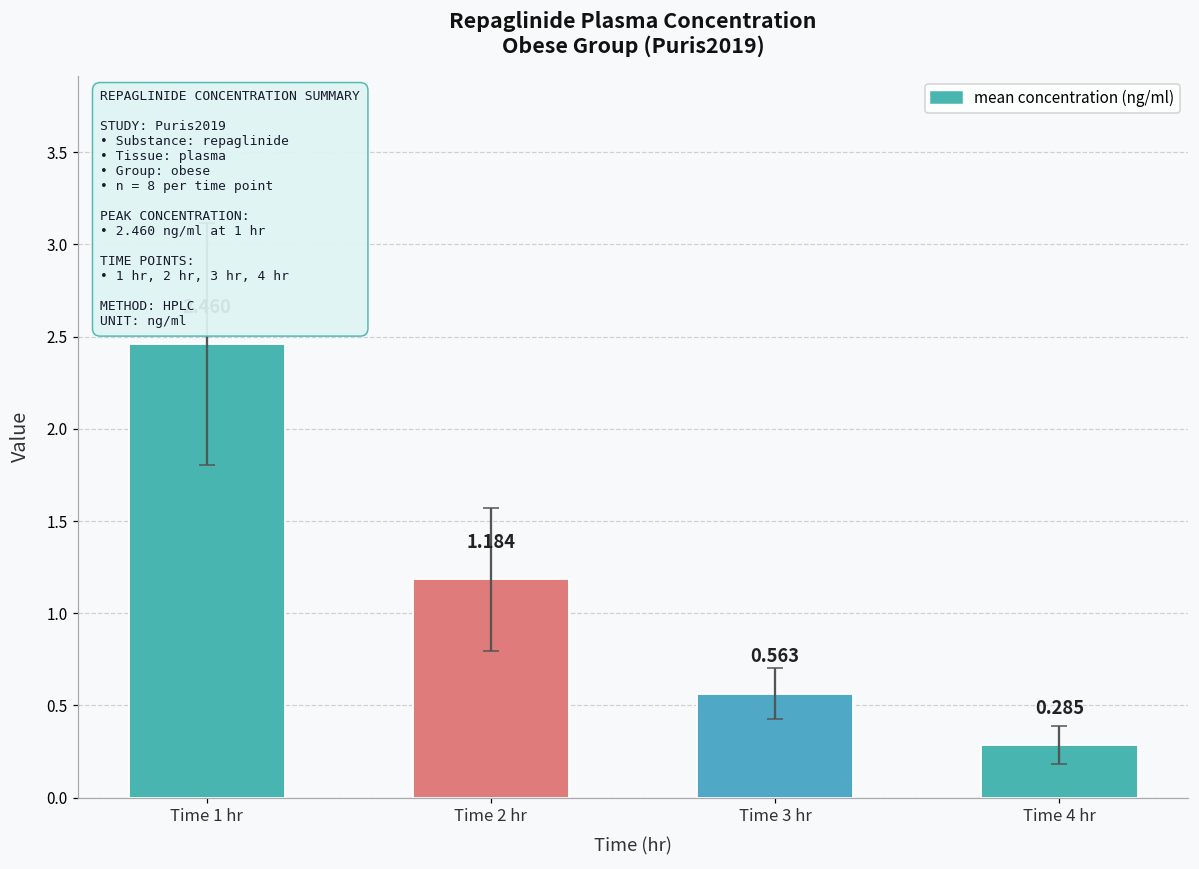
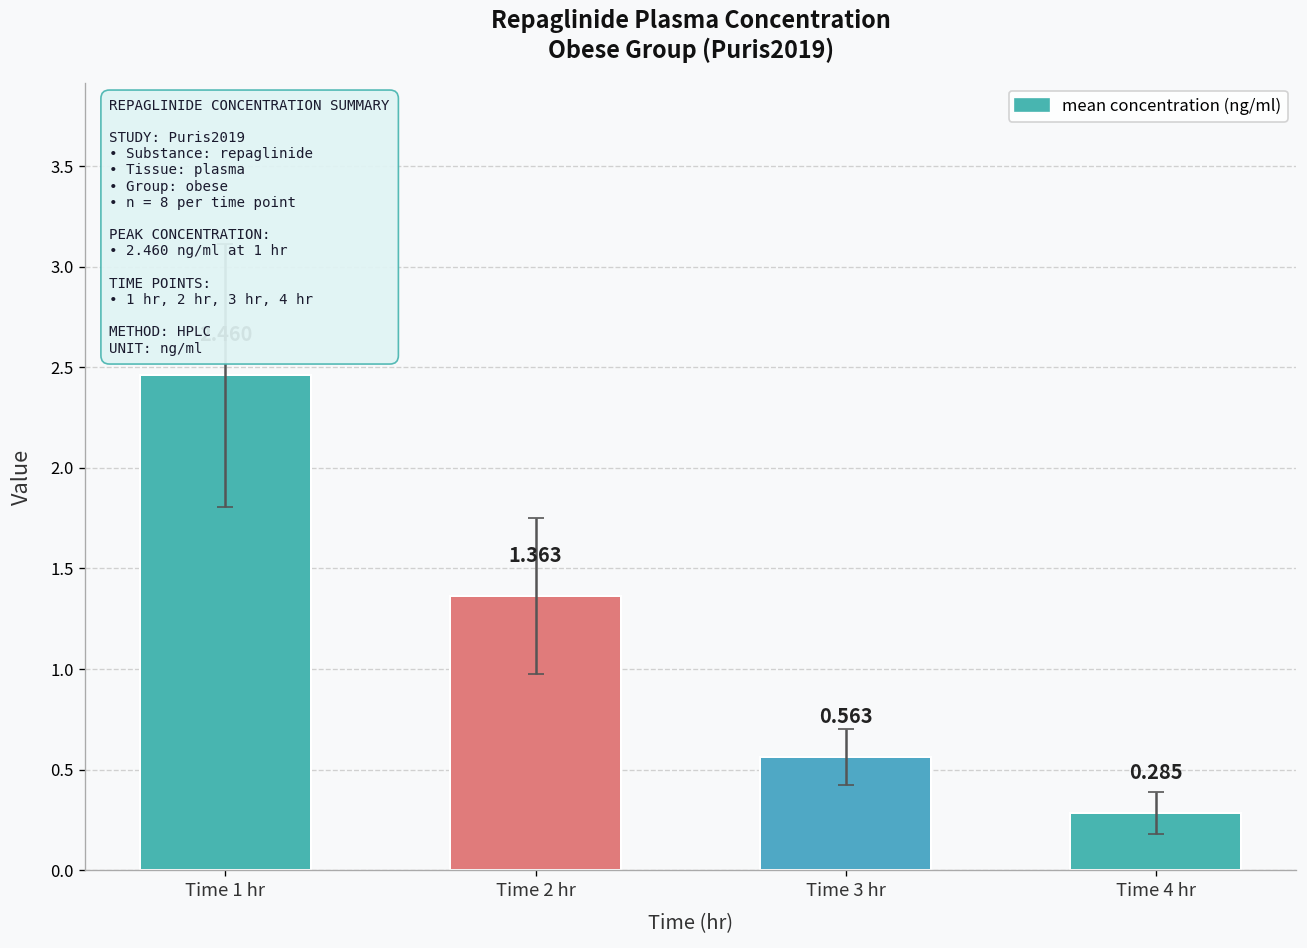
mean concentration (ng/ml), Time 2 hr: 1.184 -> 1.363
